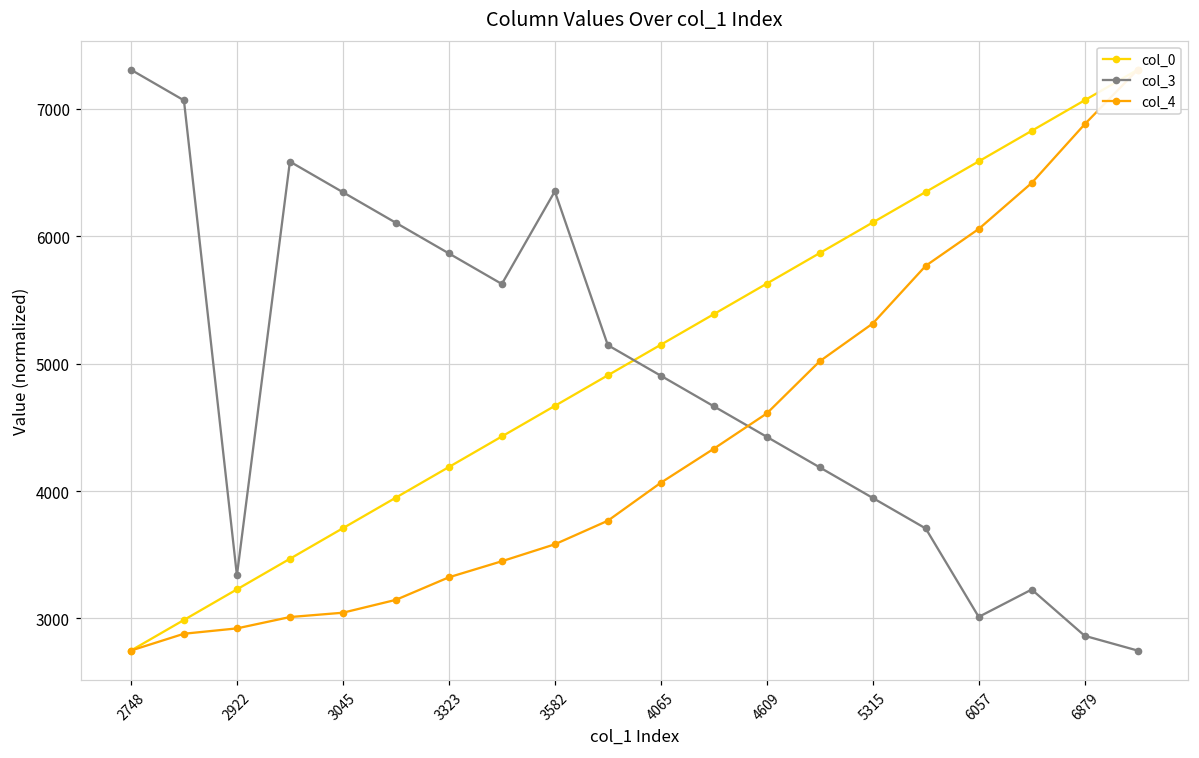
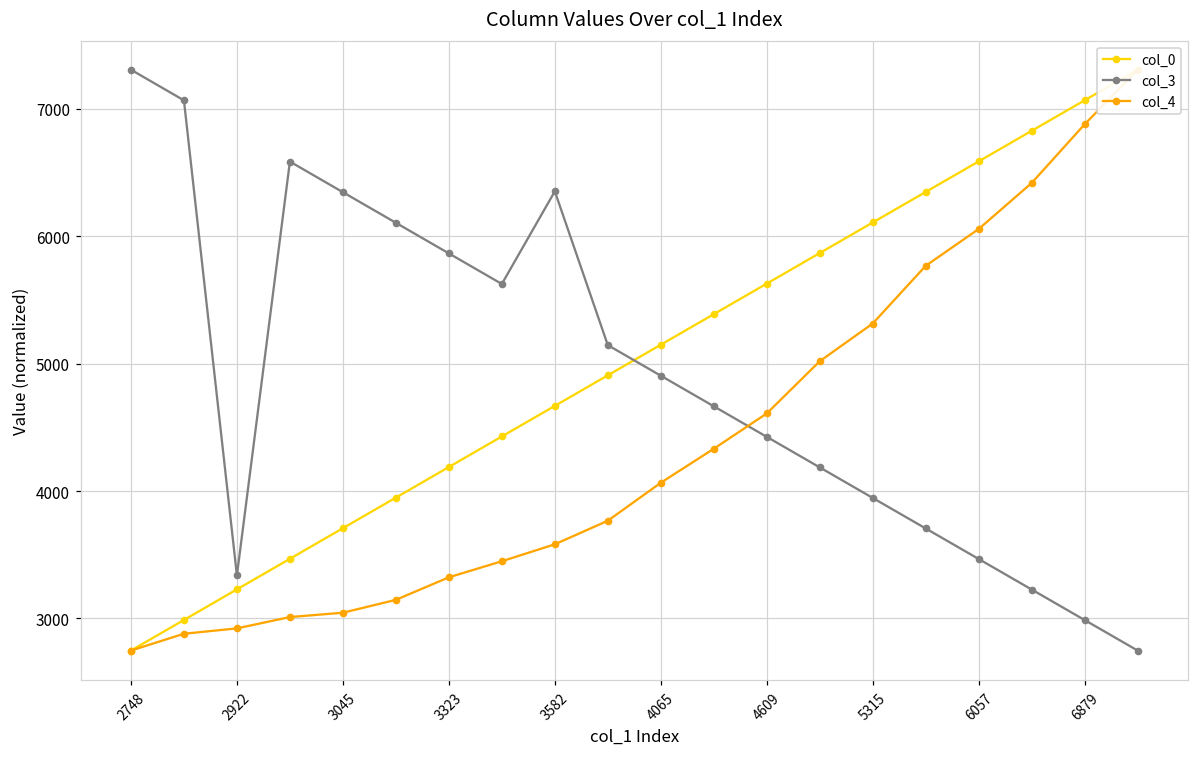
col_3, 6057: 3010 -> 3470
col_3, 6879: 2860 -> 2990
